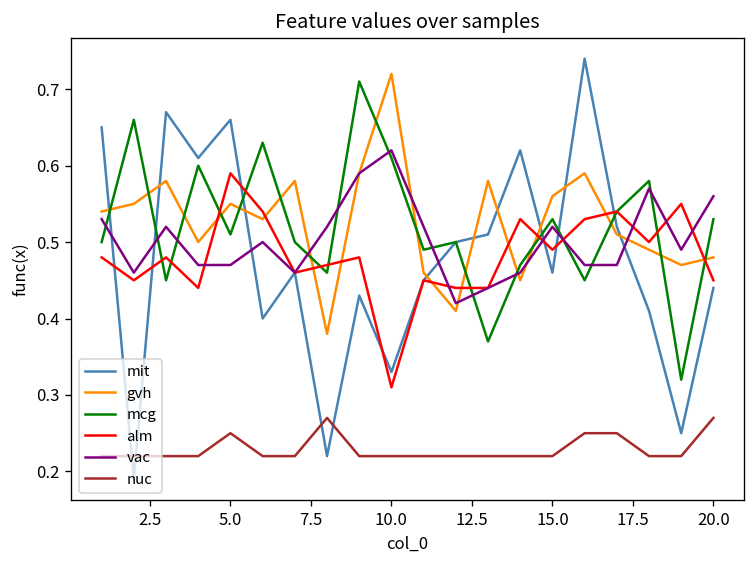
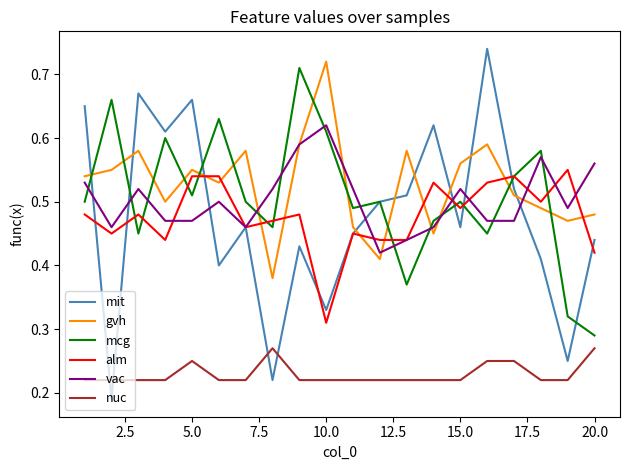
alm, 5.0: 0.59 -> 0.54
mcg, 15.0: 0.53 -> 0.50
mcg, 20.0: 0.53 -> 0.29
alm, 20.0: 0.45 -> 0.42
